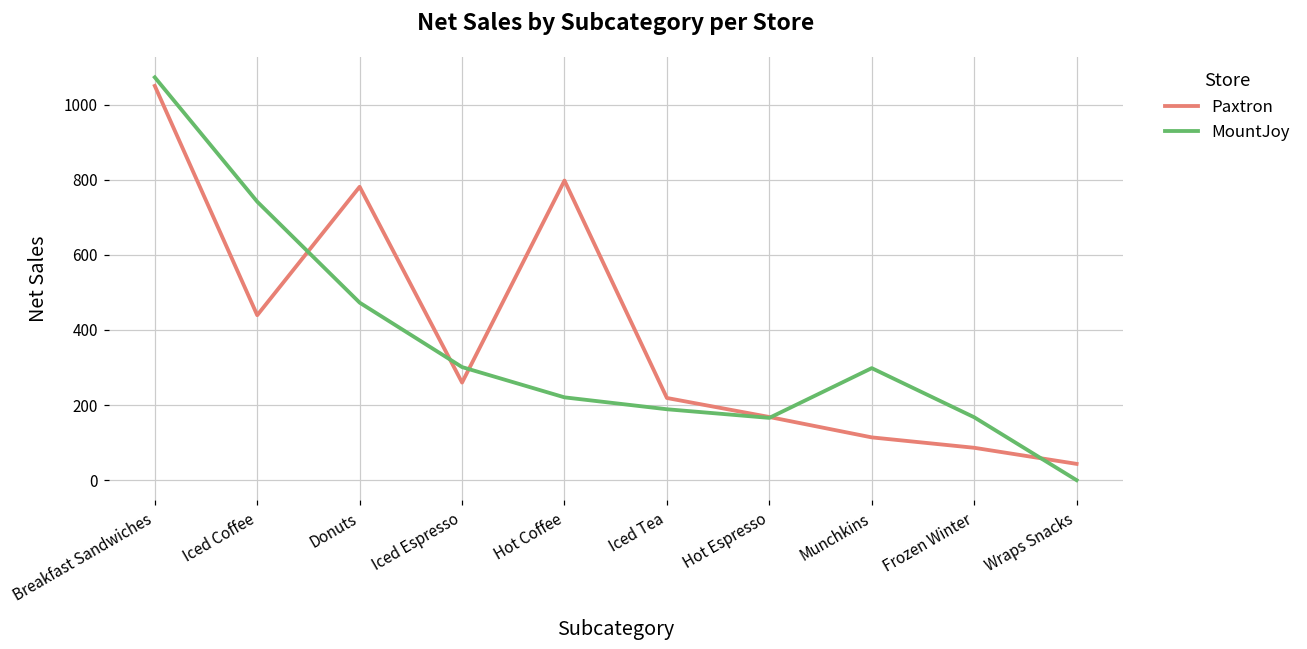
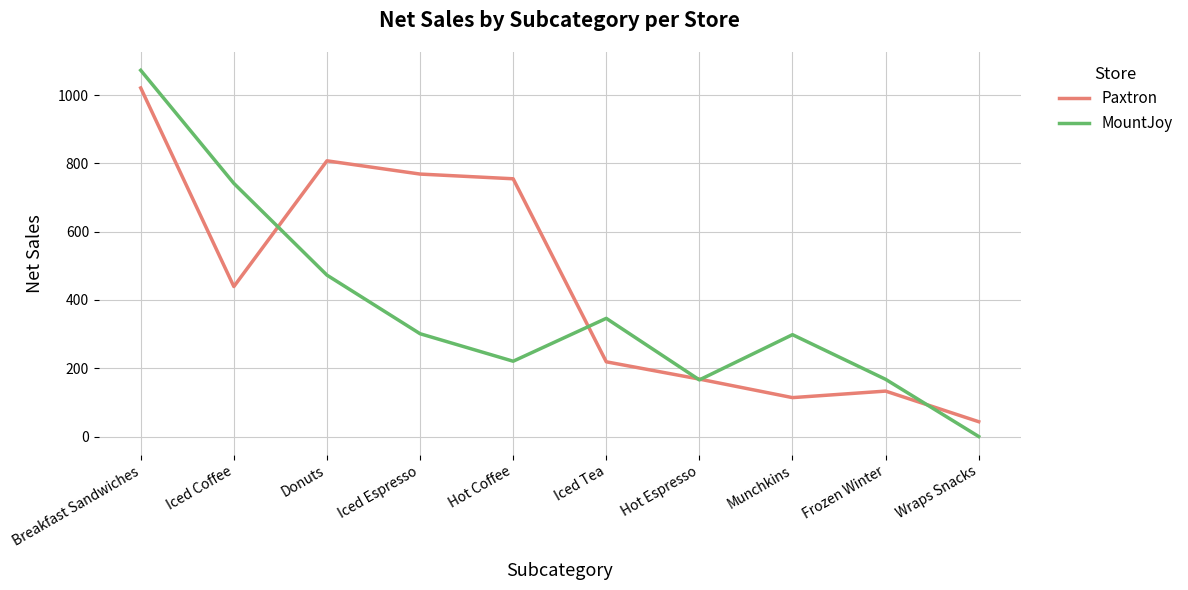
Paxtron, Breakfast Sandwiches: 1050 -> 1020
Paxtron, Donuts: 780 -> 810
Paxtron, Iced Espresso: 260 -> 770
Paxtron, Hot Coffee: 800 -> 760
MountJoy, Iced Tea: 190 -> 350
Paxtron, Frozen Winter: 90 -> 130
